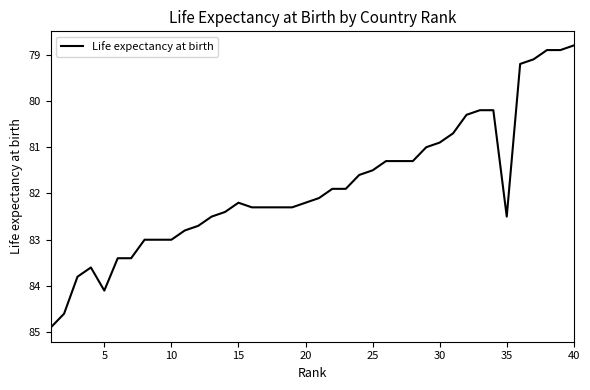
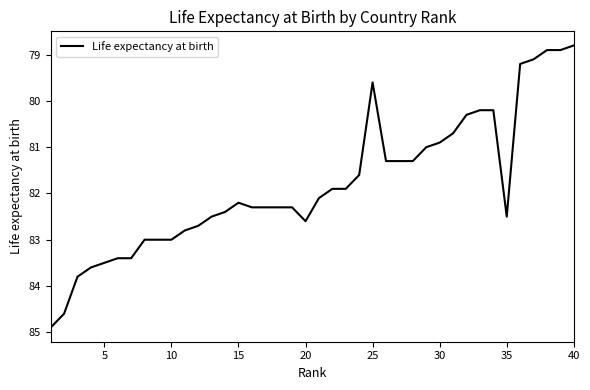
5: 84.1 -> 83.5
20: 82.2 -> 82.6
25: 81.5 -> 79.6
